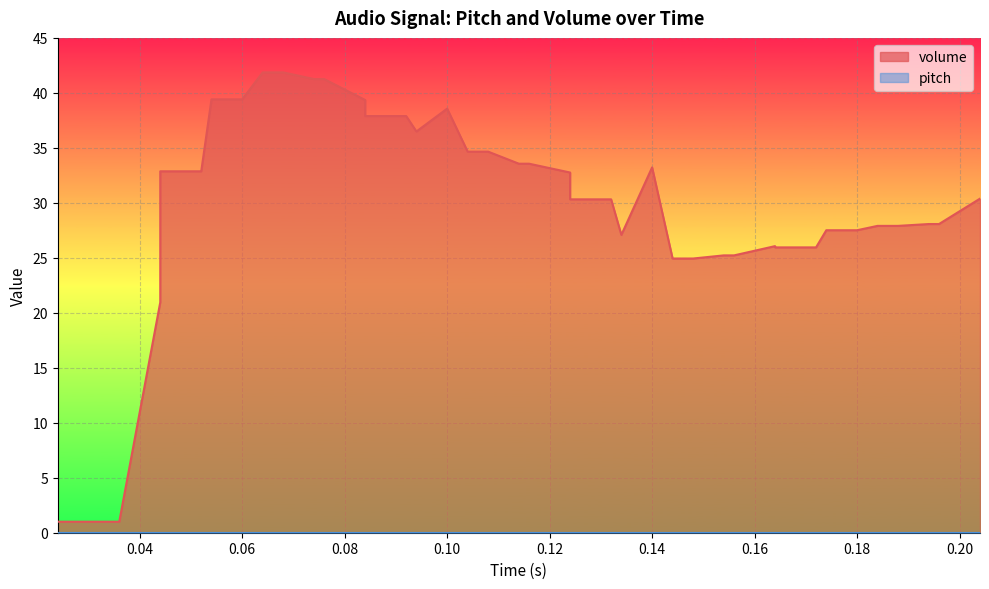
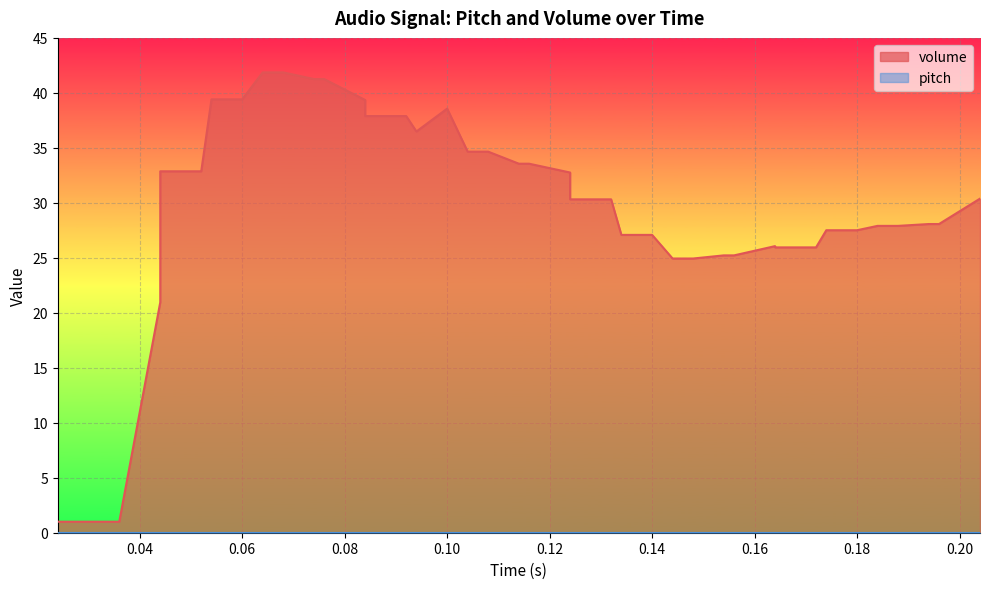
volume, 0.14: 33.2 -> 27.1
